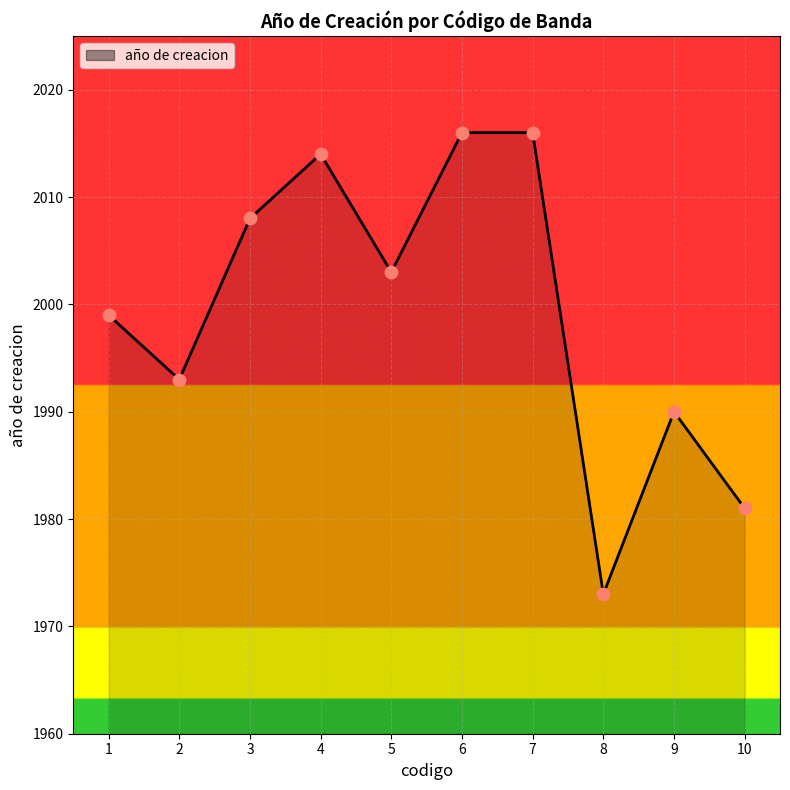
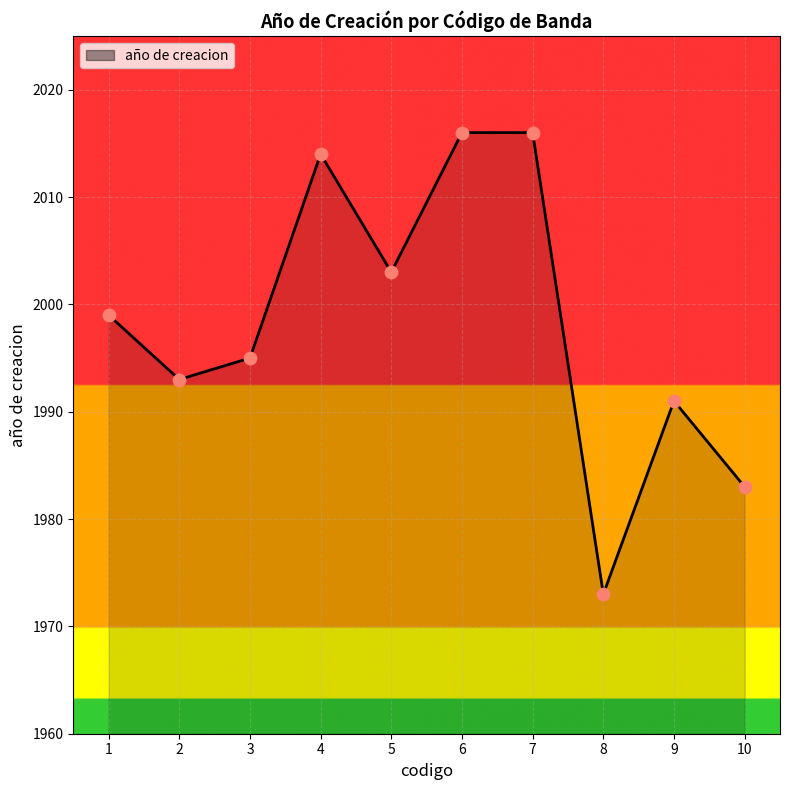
3: 2008 -> 1995
9: 1990 -> 1991
10: 1981 -> 1983
